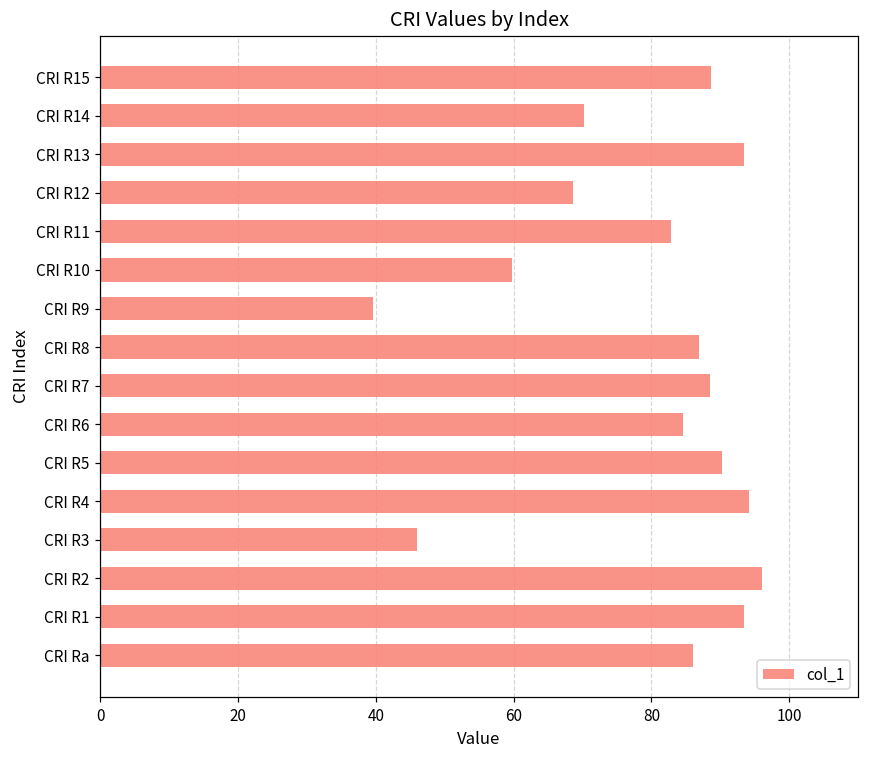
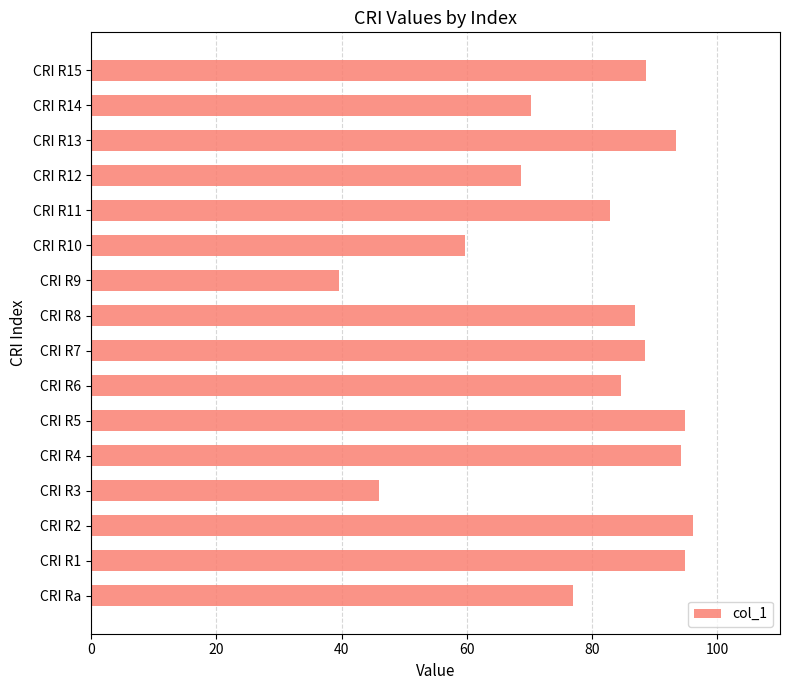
CRI R5: 90 -> 95
CRI R1: 94 -> 95
CRI Ra: 86 -> 77
